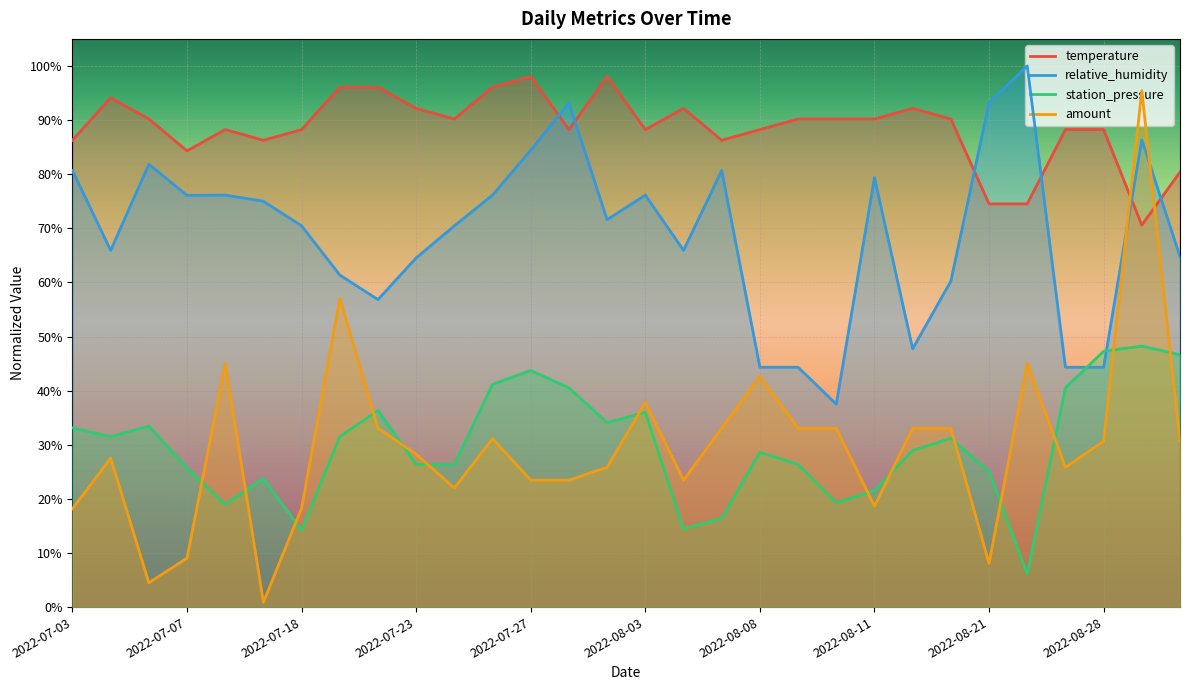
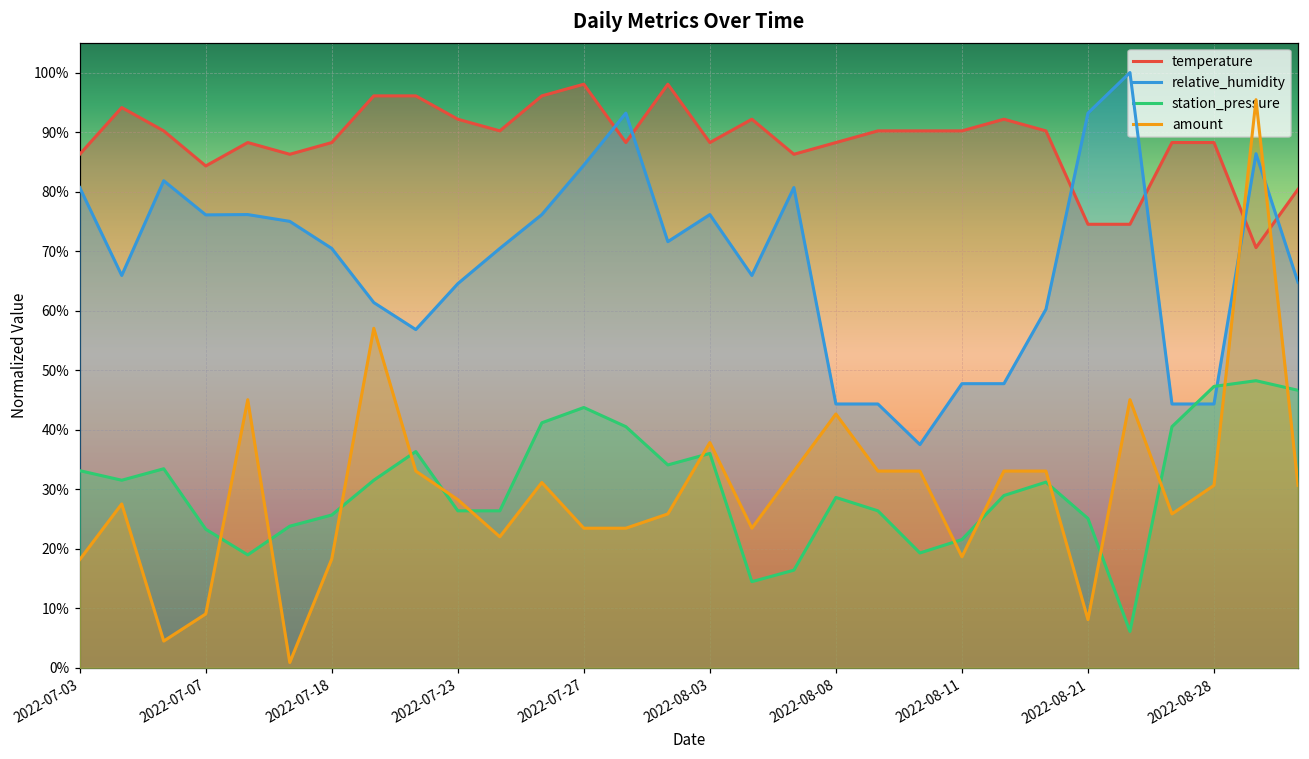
station_pressure, 2022-07-07: 26% -> 23%
station_pressure, 2022-07-18: 14% -> 26%
relative_humidity, 2022-08-11: 79% -> 48%
